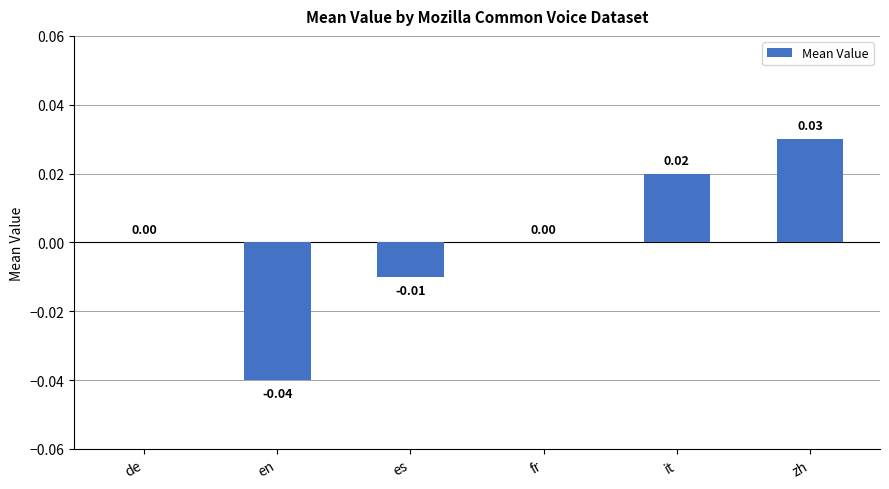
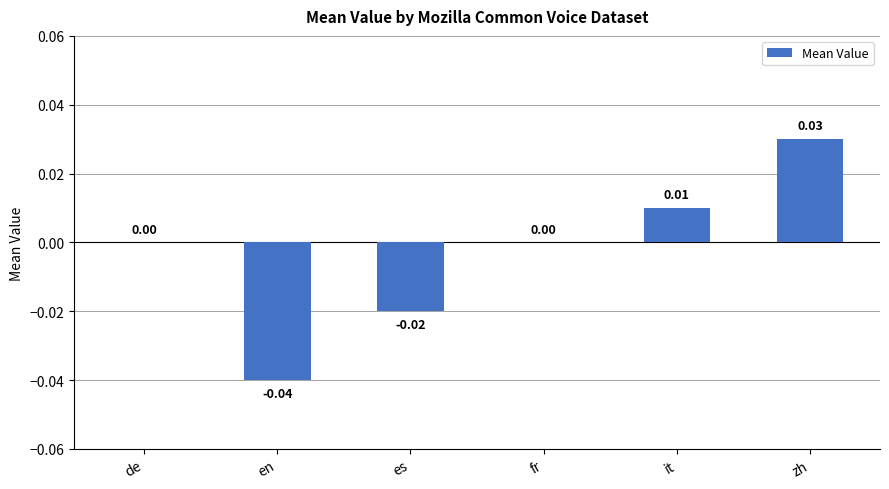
es: -0.01 -> -0.02
it: 0.02 -> 0.01
